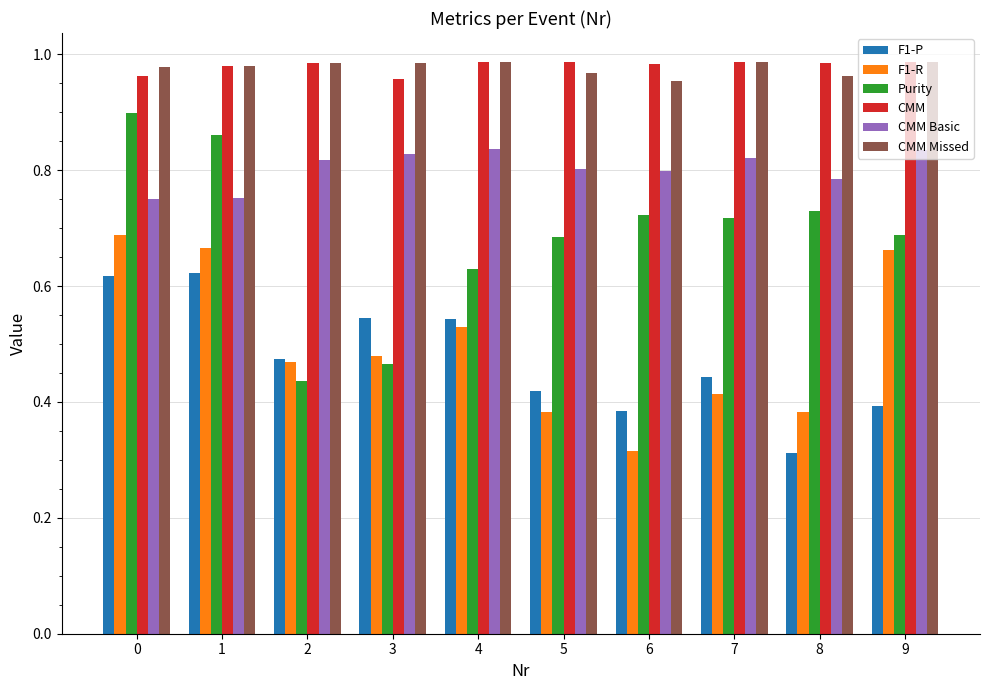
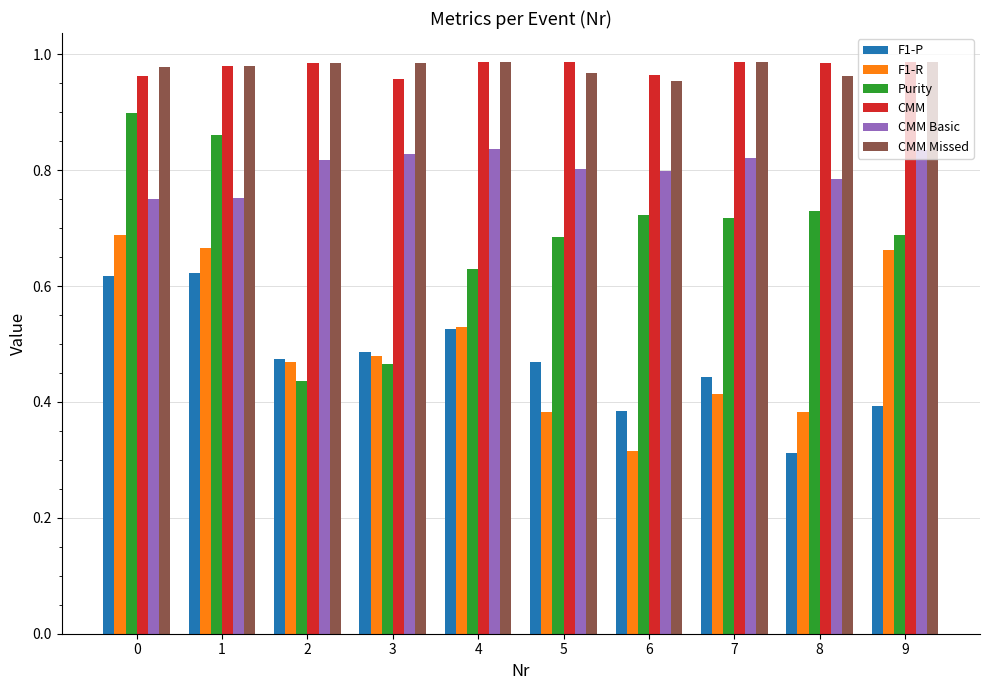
F1-P, 3: 0.55 -> 0.49
F1-P, 4: 0.54 -> 0.53
F1-P, 5: 0.42 -> 0.47
CMM, 6: 0.98 -> 0.96
